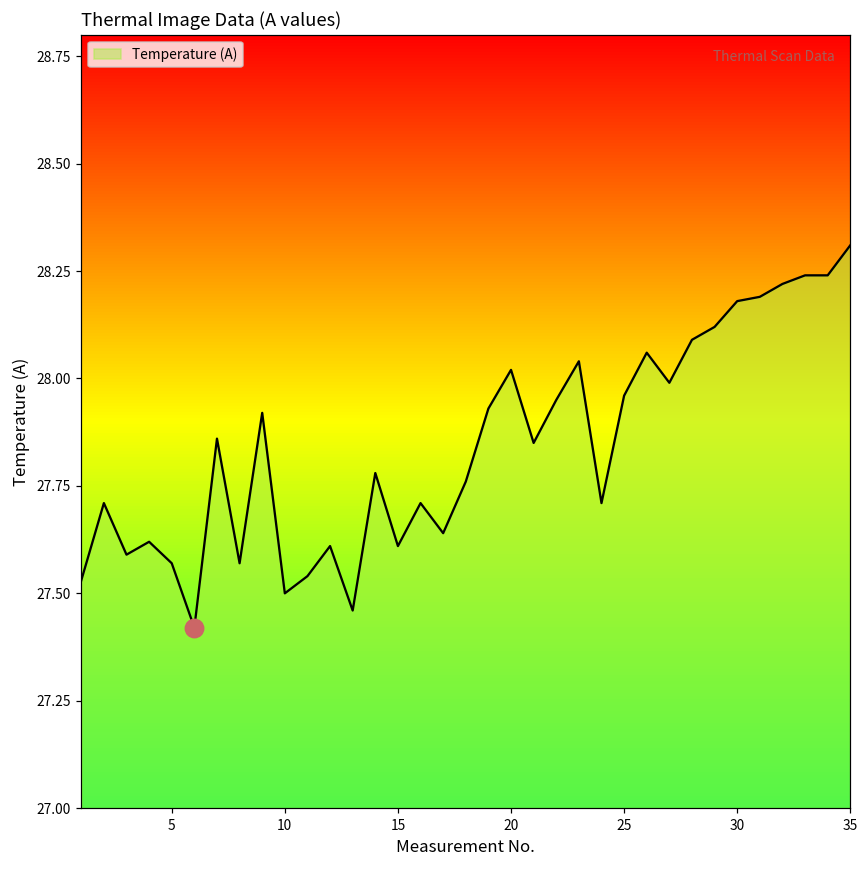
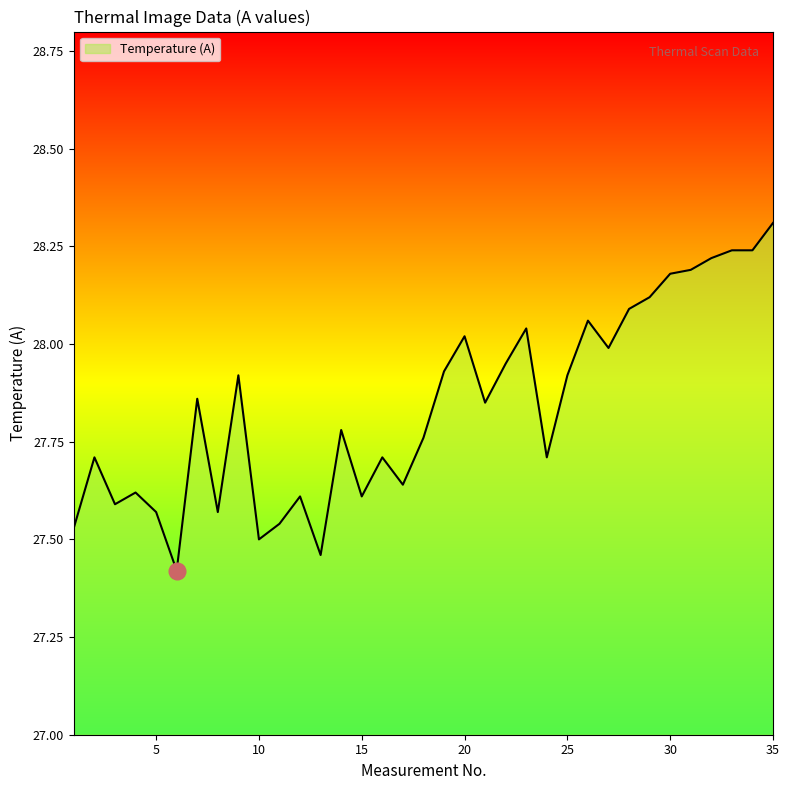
Temperature (A), 25: 27.96 -> 27.92
